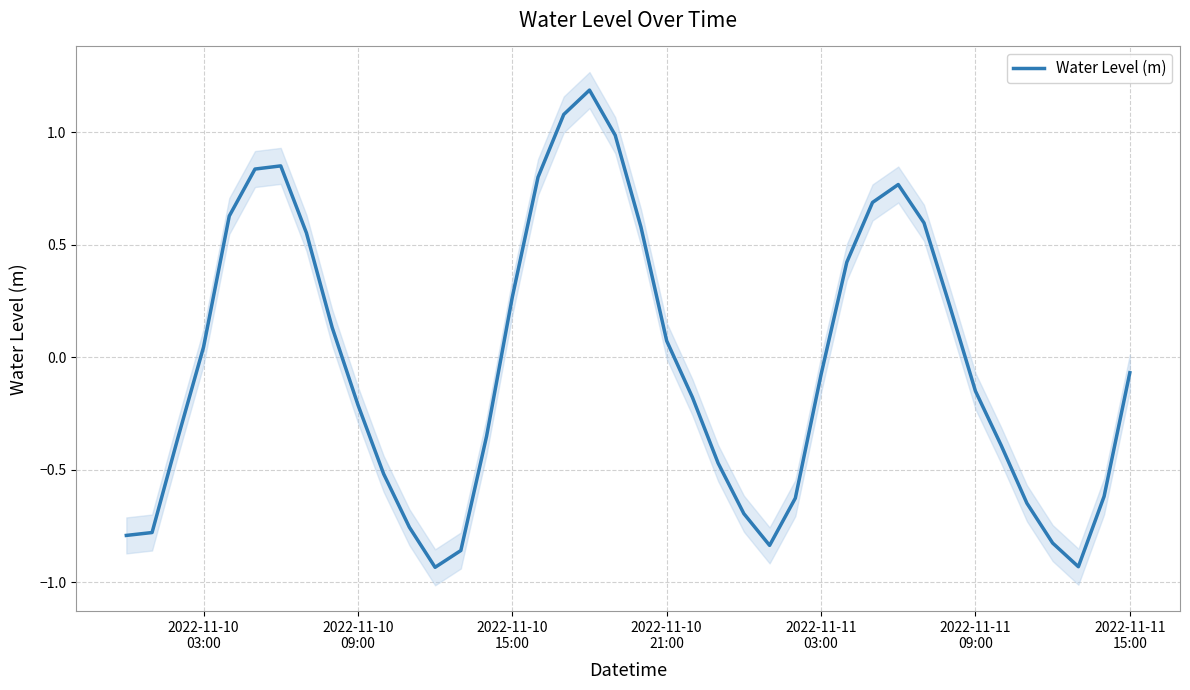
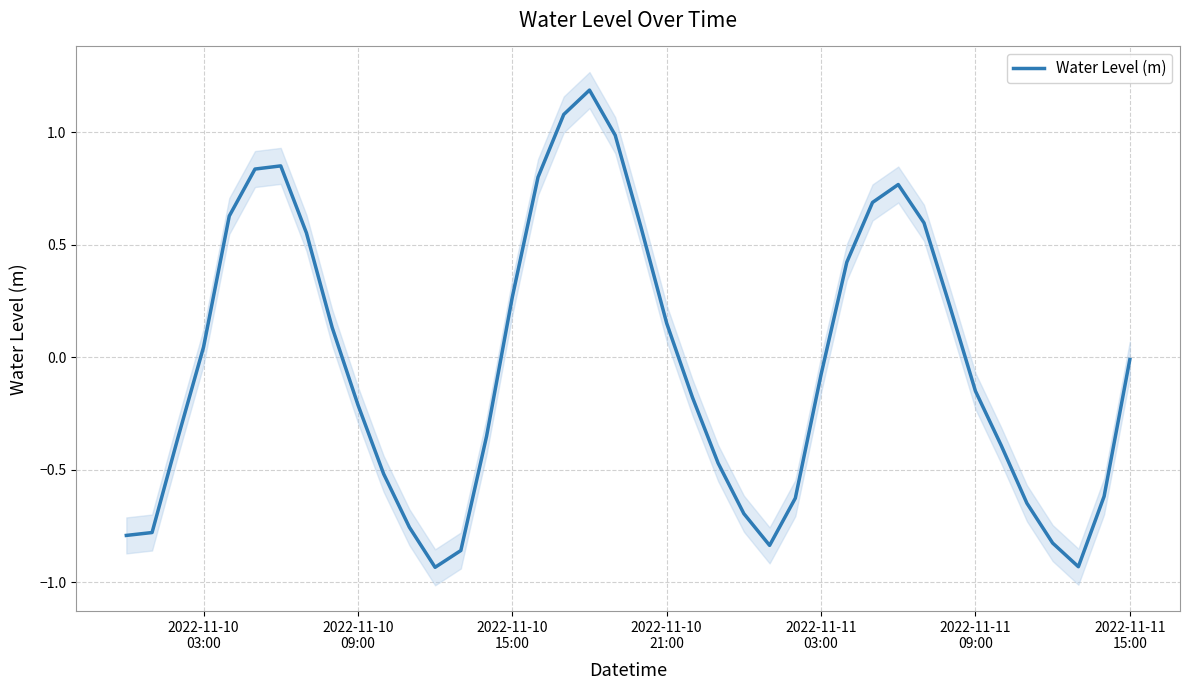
Water Level (m), 2022-11-10 21:00: 0.07 -> 0.15
Water Level (m), 2022-11-11 15:00: -0.07 -> -0.01
